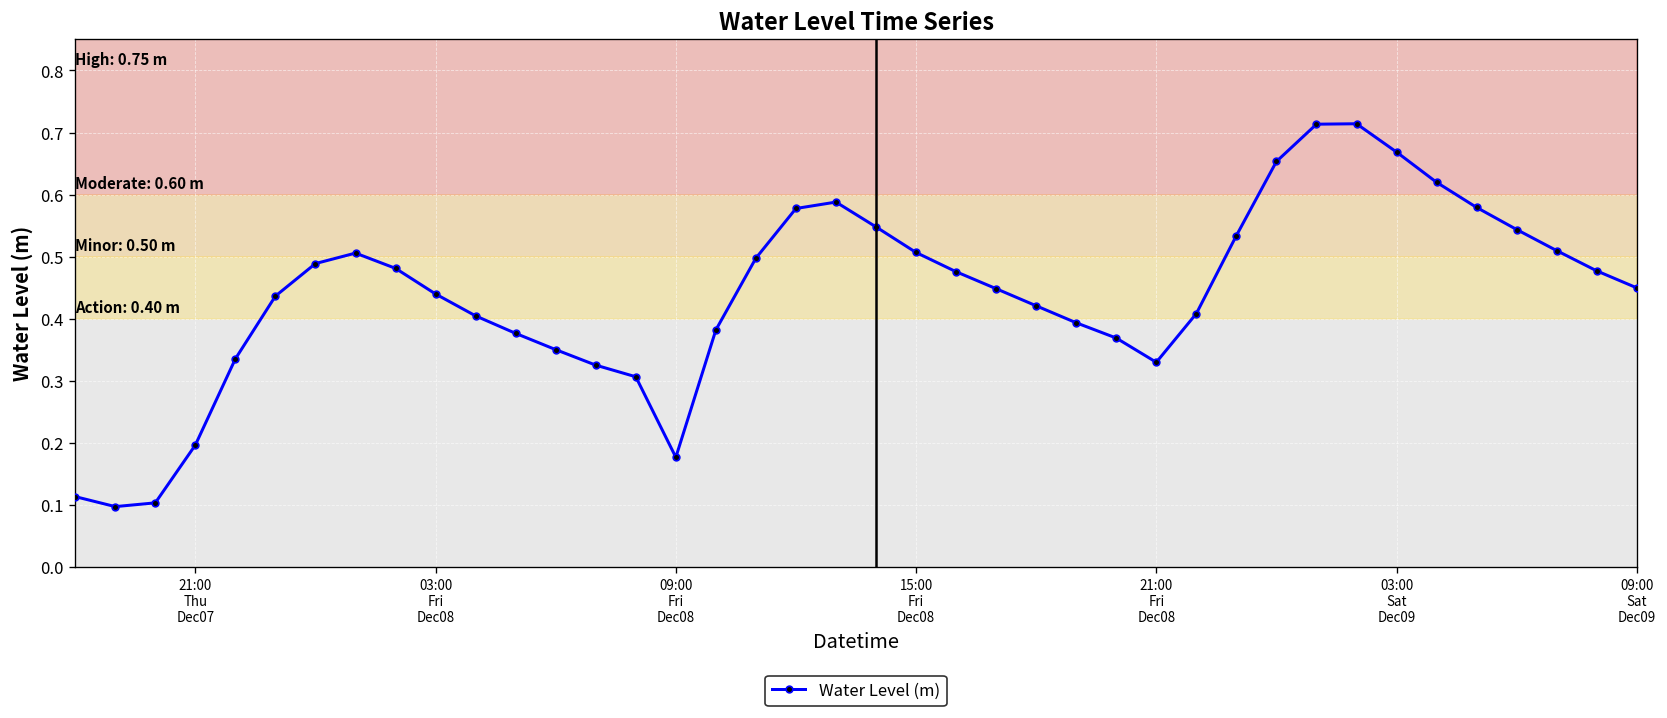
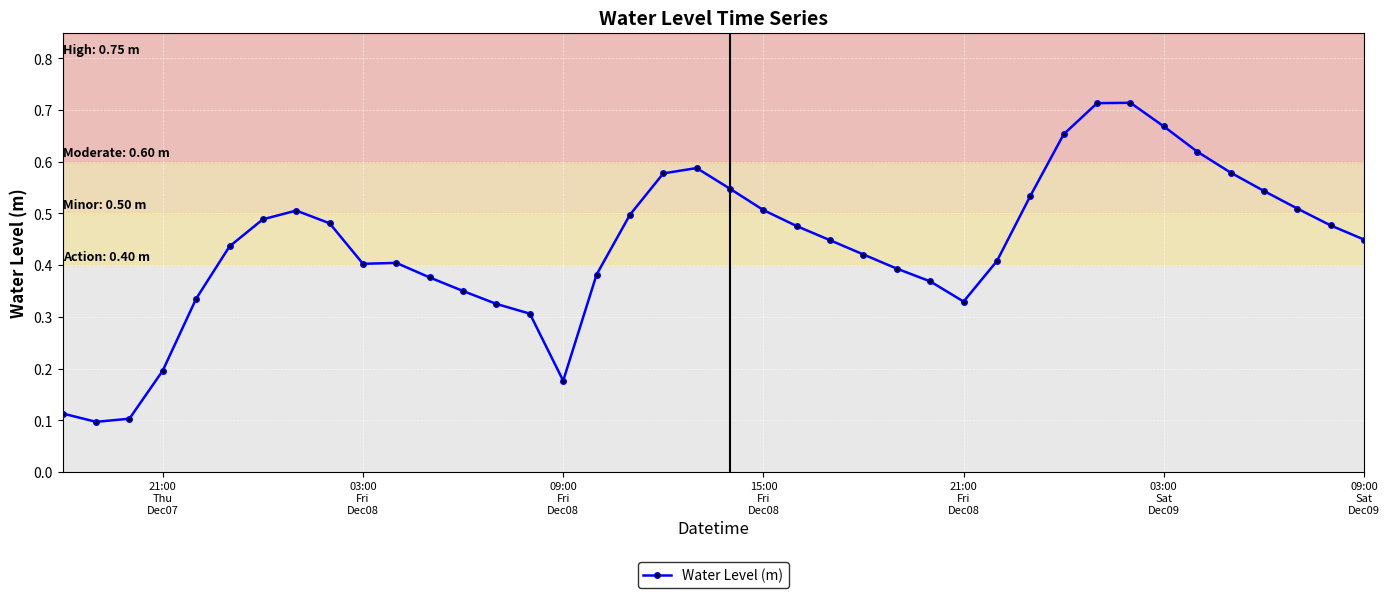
03:00 Fri Dec08: 0.44 -> 0.40
